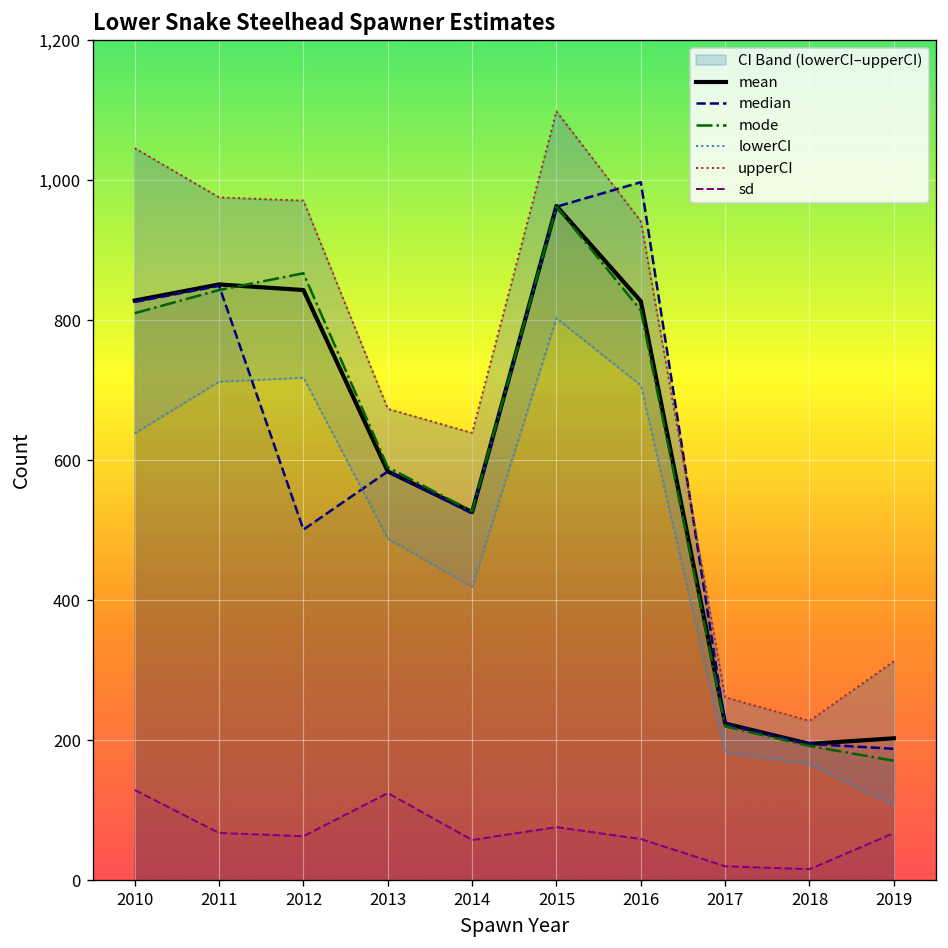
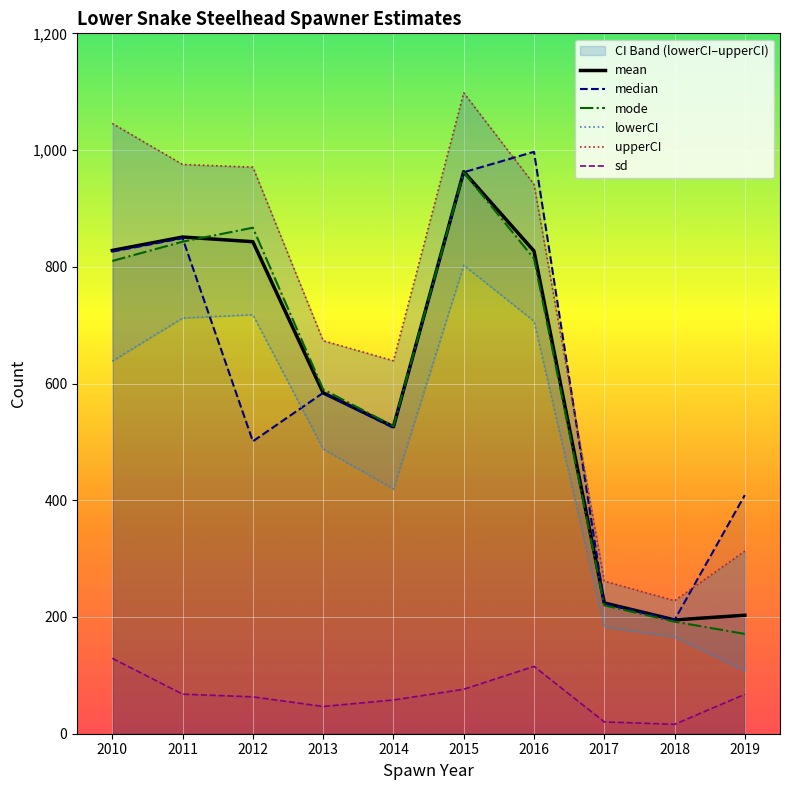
sd, 2013: 120 -> 50
sd, 2016: 60 -> 120
median, 2019: 190 -> 410
